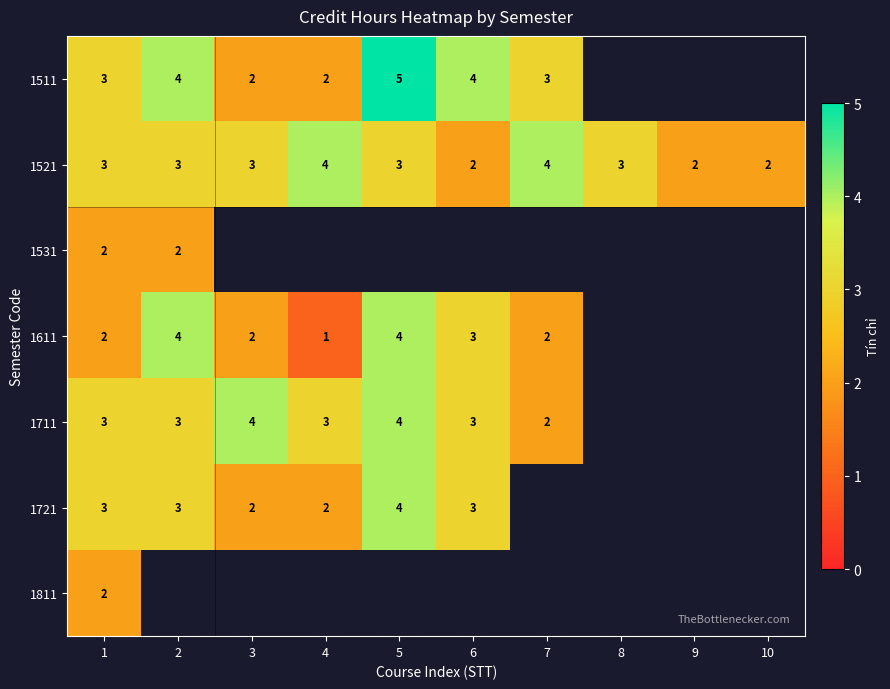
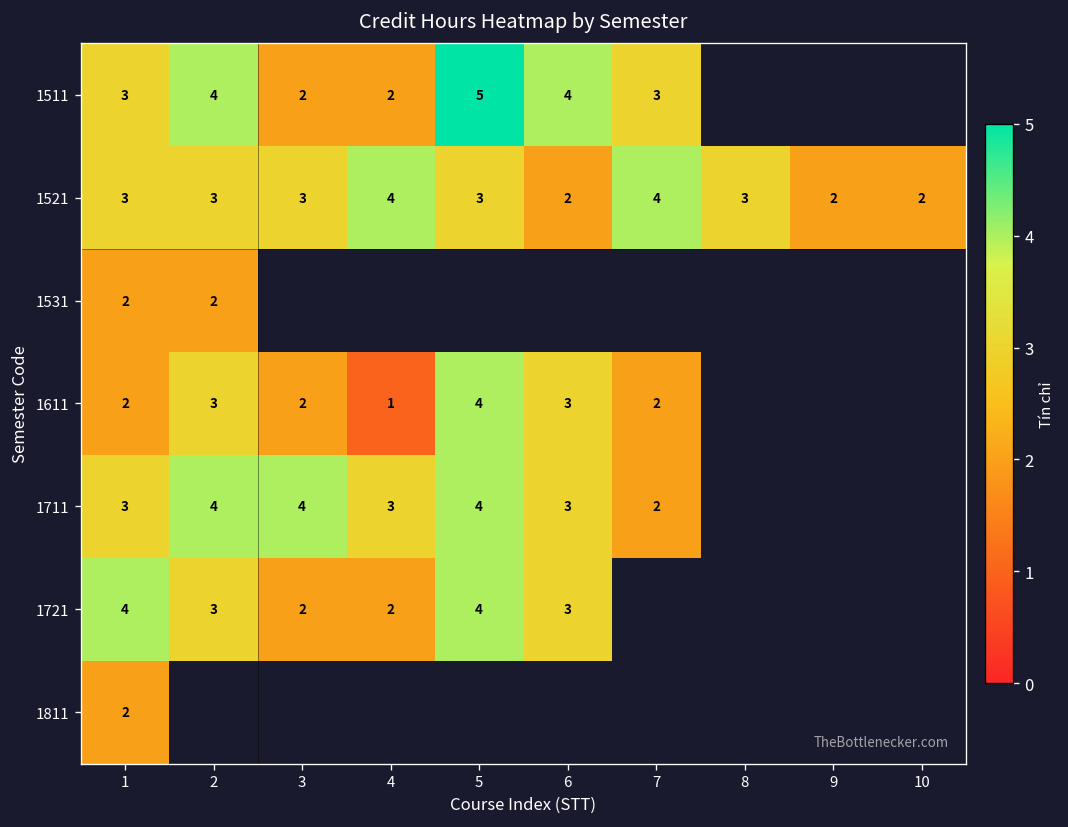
1611, 2: 4 -> 3
1711, 2: 3 -> 4
1721, 1: 3 -> 4
